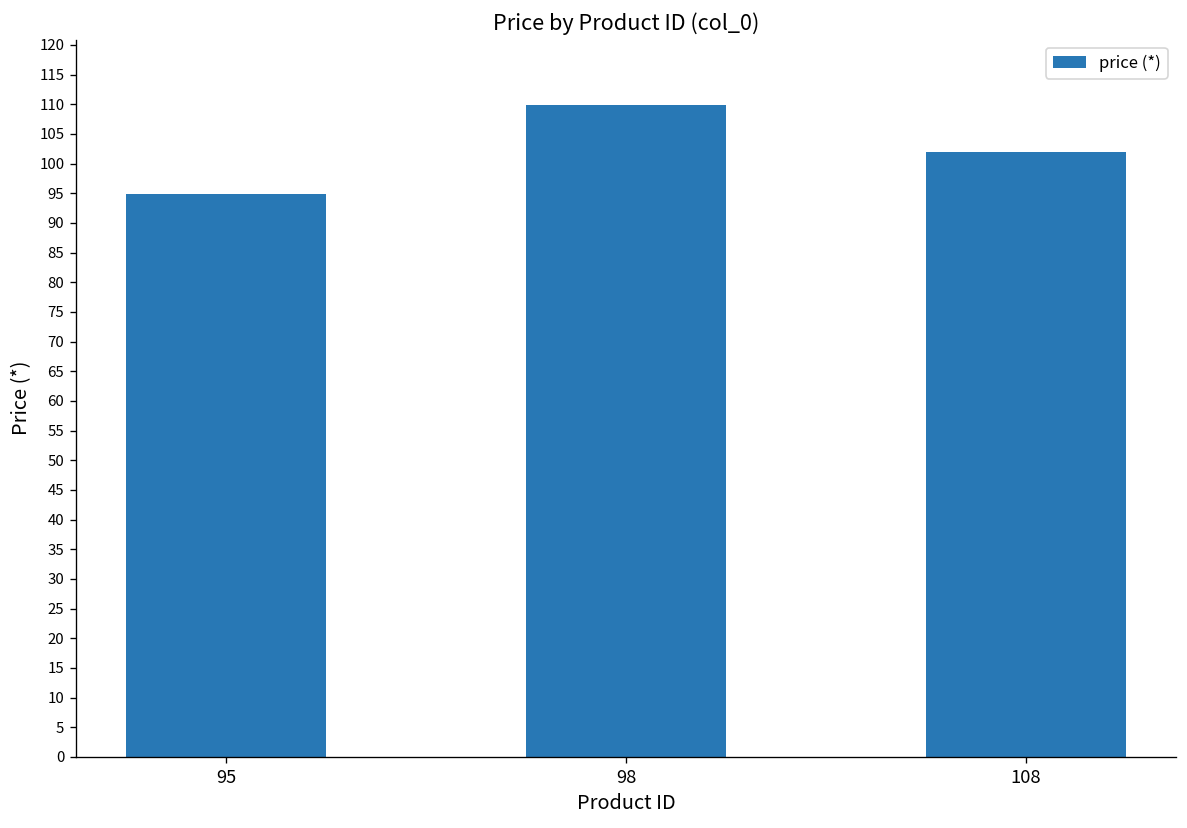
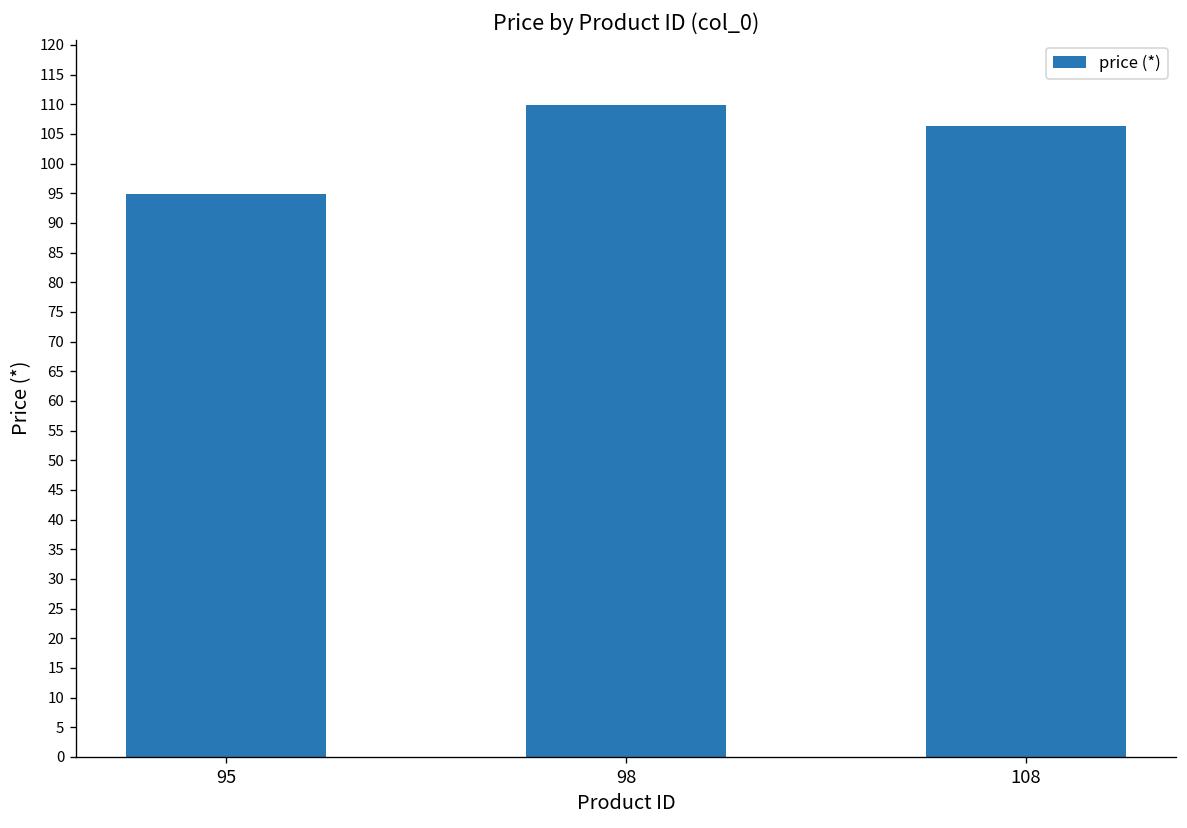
108: 102 -> 106
